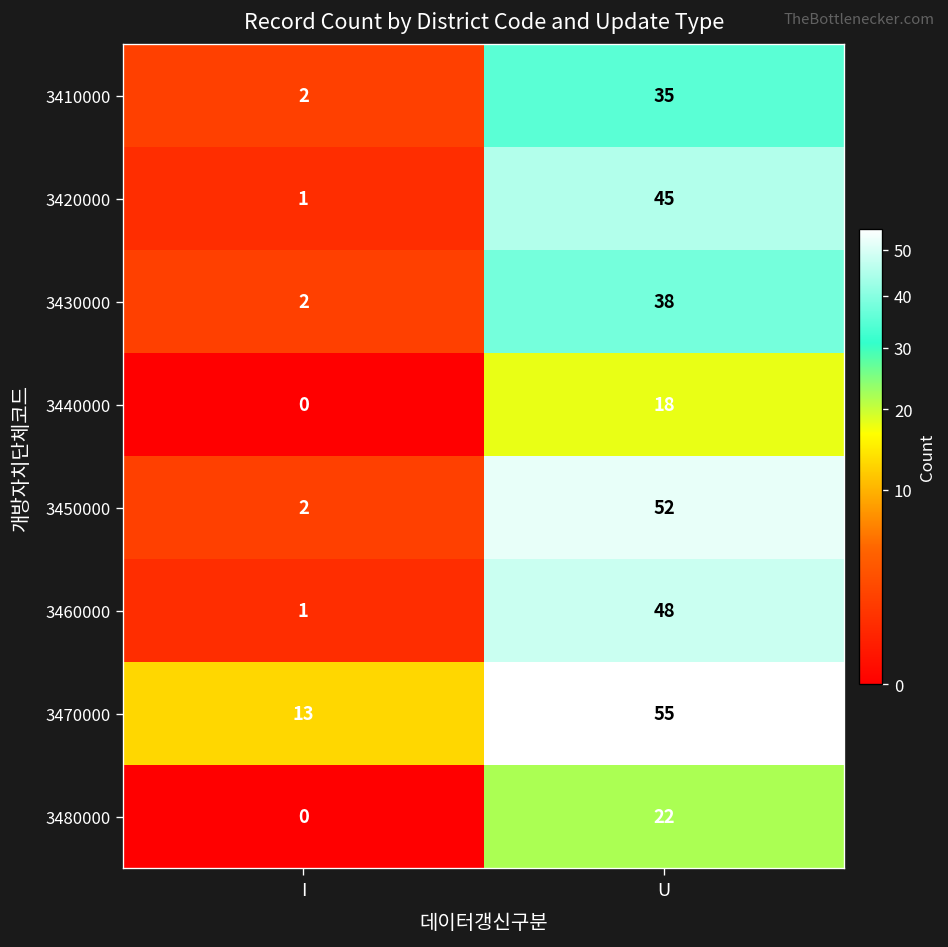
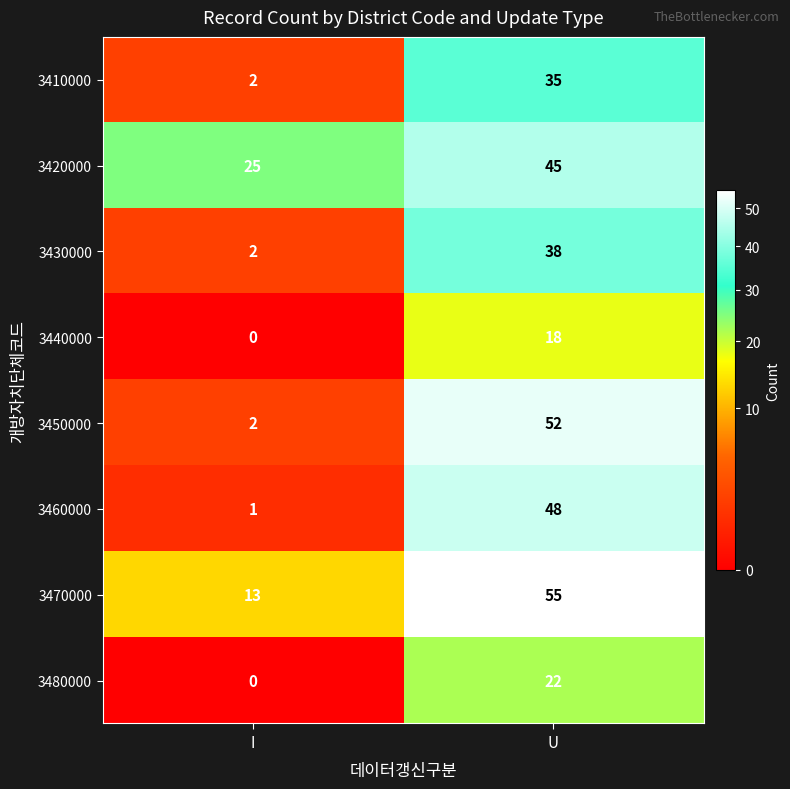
3420000, I: 1 -> 25
